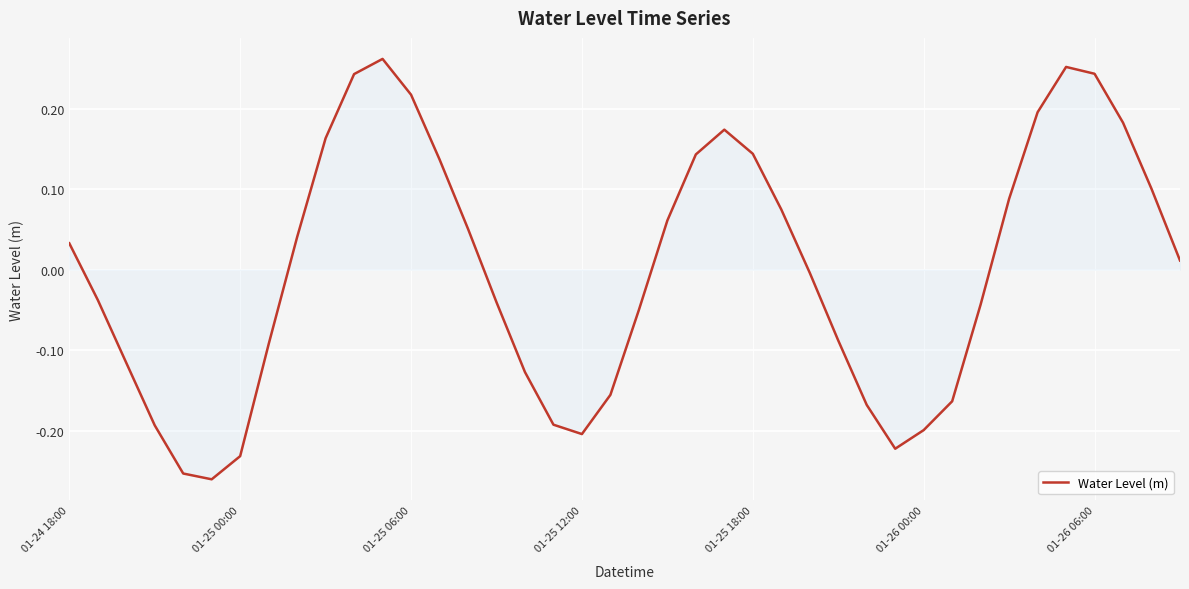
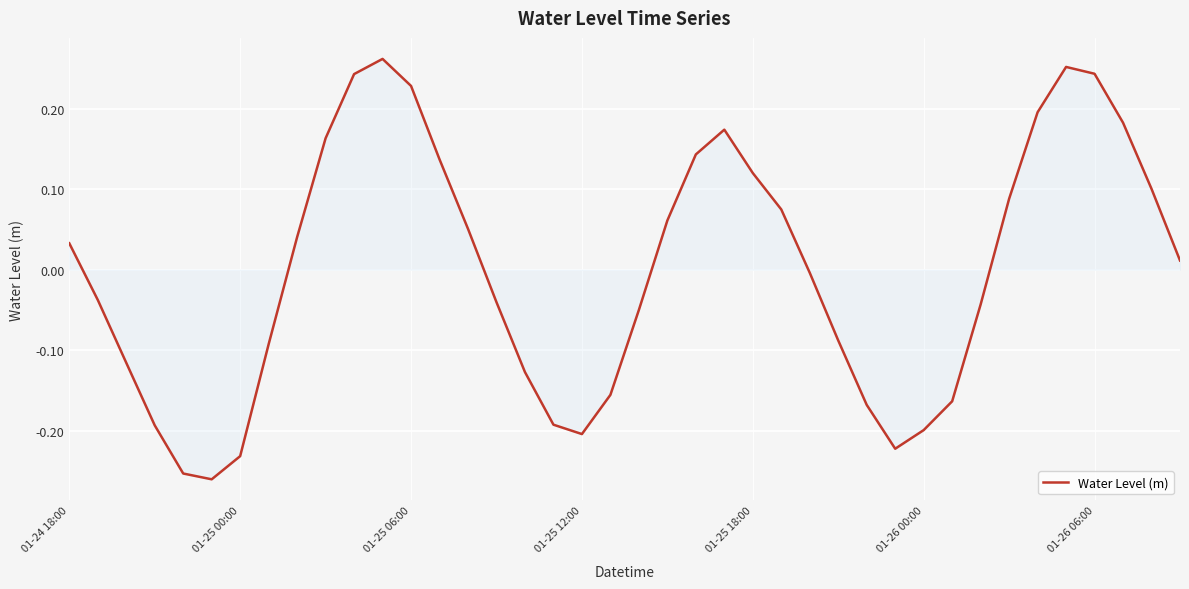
Water Level (m), 01-25 06:00: 0.22 -> 0.23
Water Level (m), 01-25 18:00: 0.14 -> 0.12
